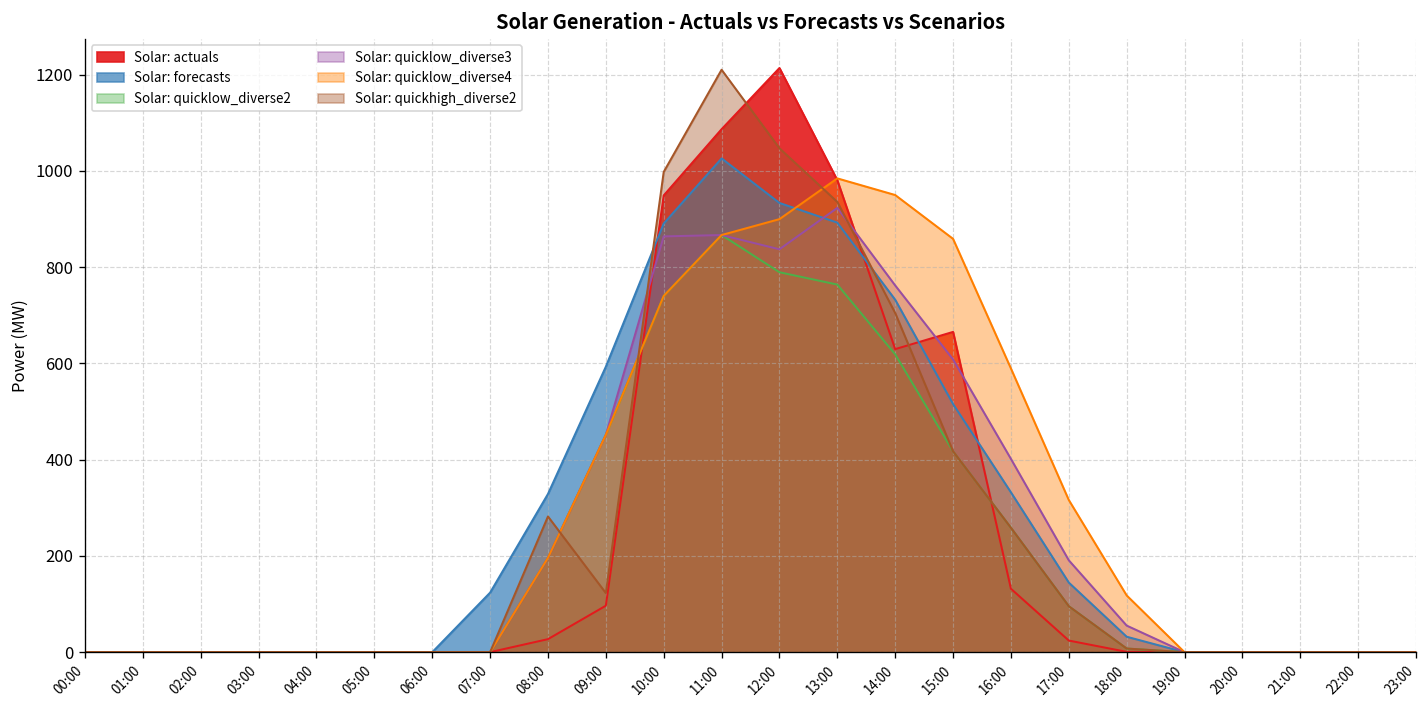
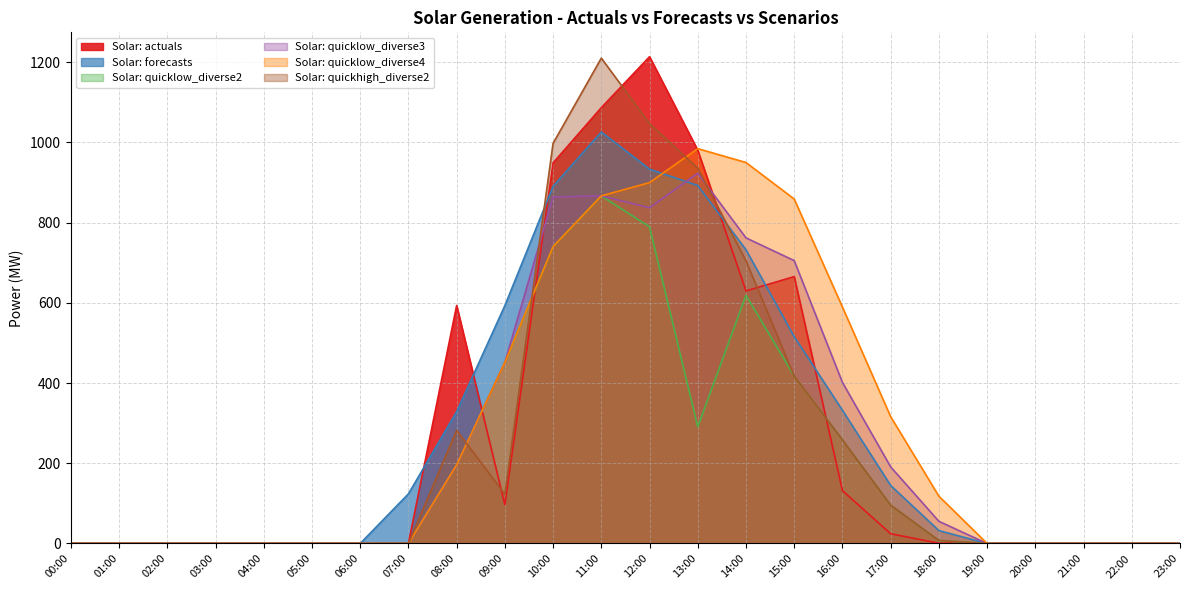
Solar: actuals, 08:00: 30 -> 590
Solar: quicklow_diverse2, 13:00: 760 -> 290
Solar: quicklow_diverse3, 15:00: 610 -> 710
